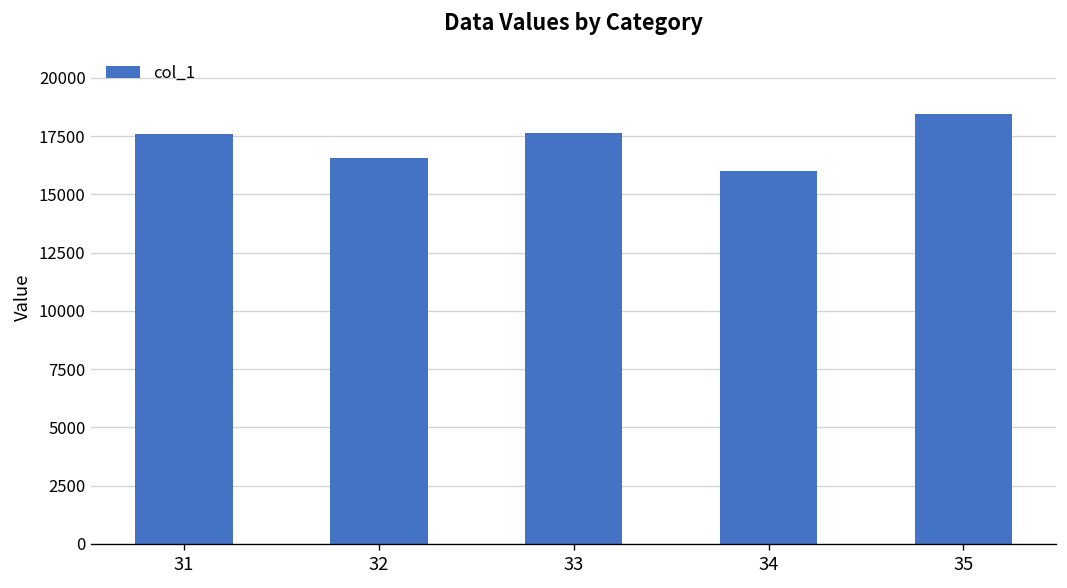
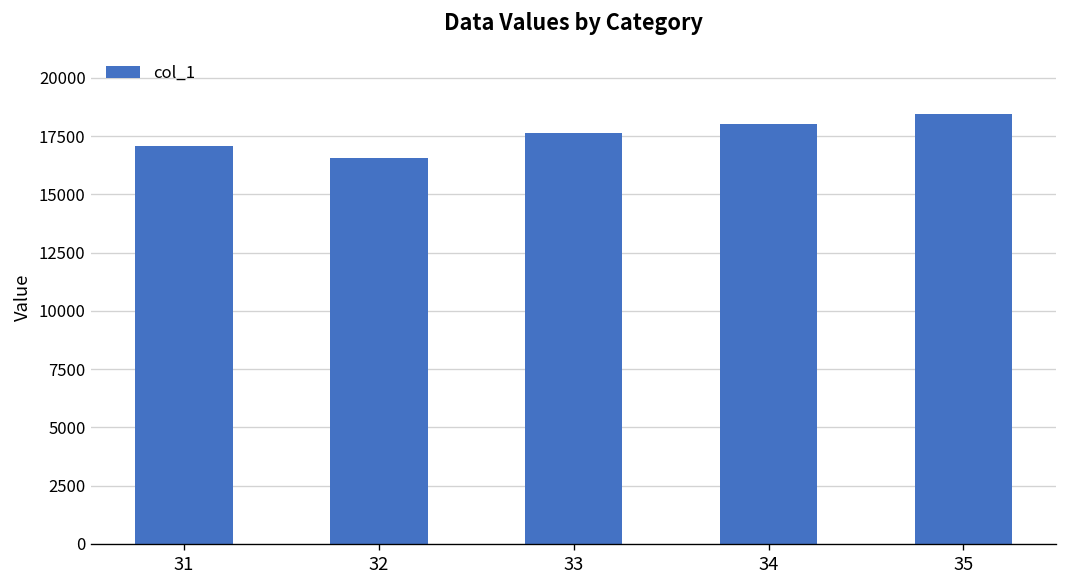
31: 17600 -> 17100
34: 16000 -> 18000
